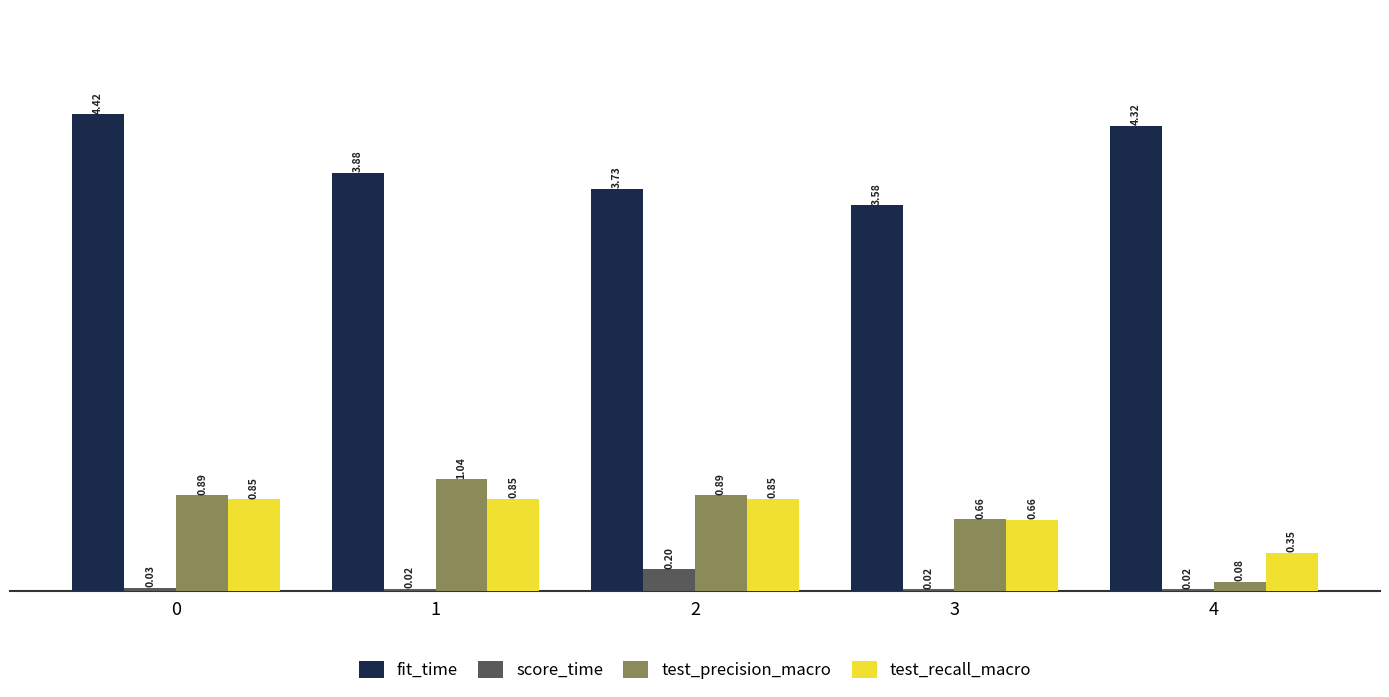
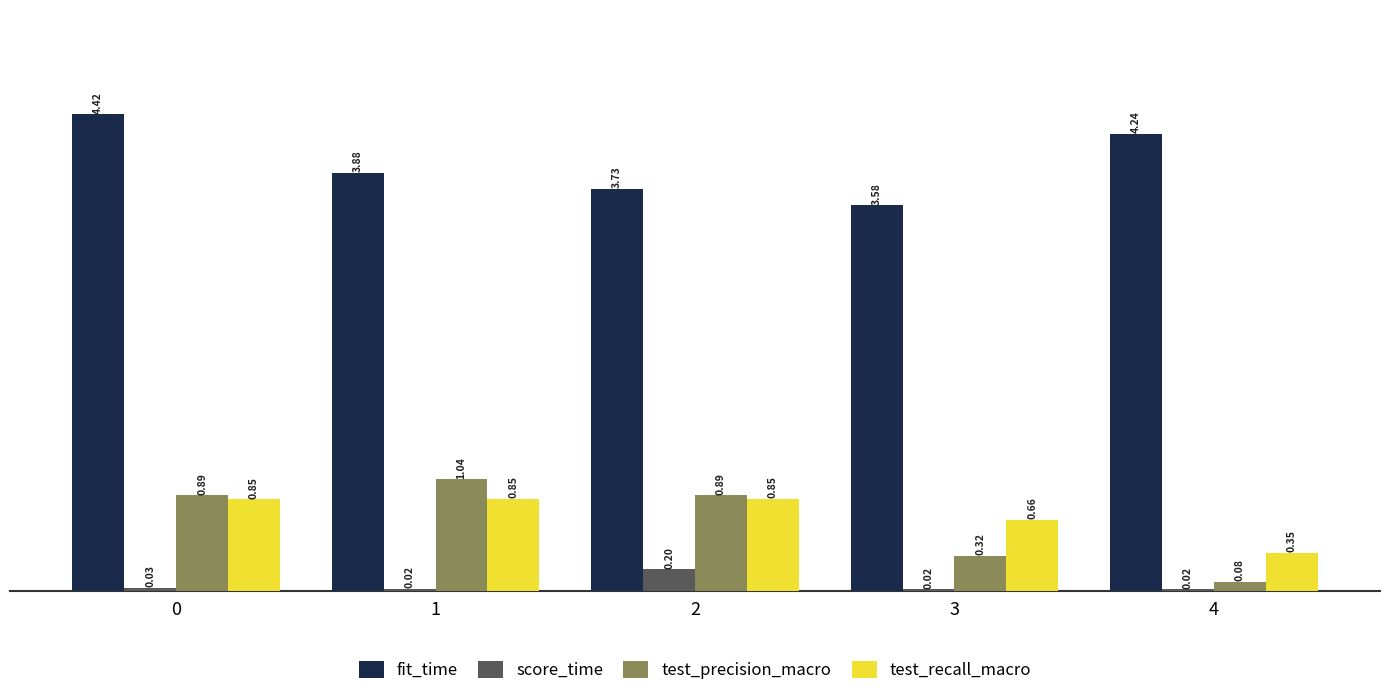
test_precision_macro, 3: 0.66 -> 0.32
fit_time, 4: 4.32 -> 4.24
